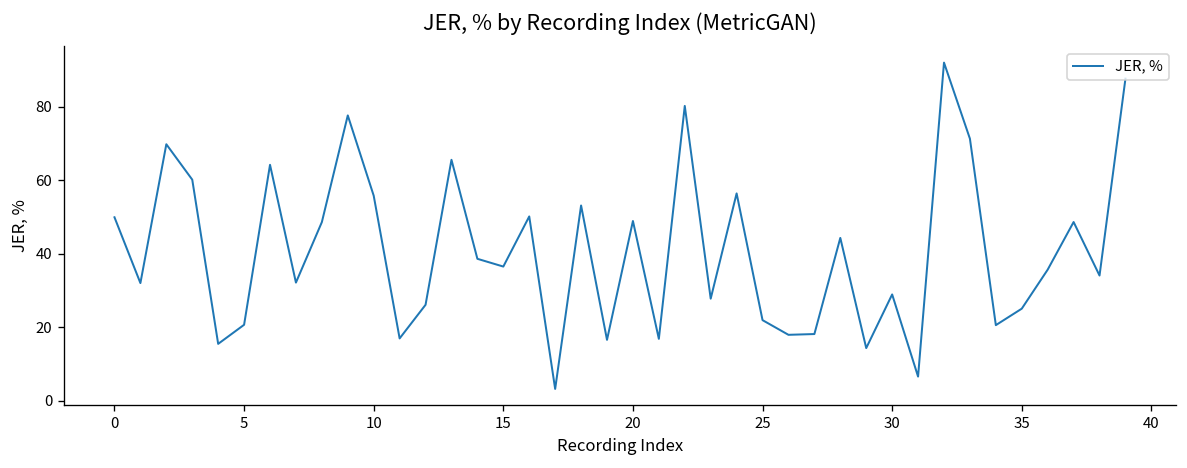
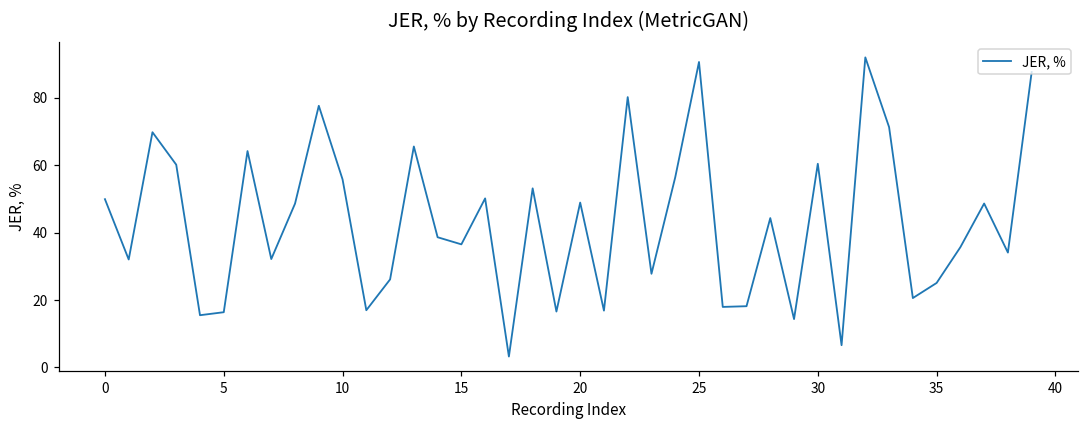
5: 21 -> 16
25: 22 -> 91
30: 29 -> 60
